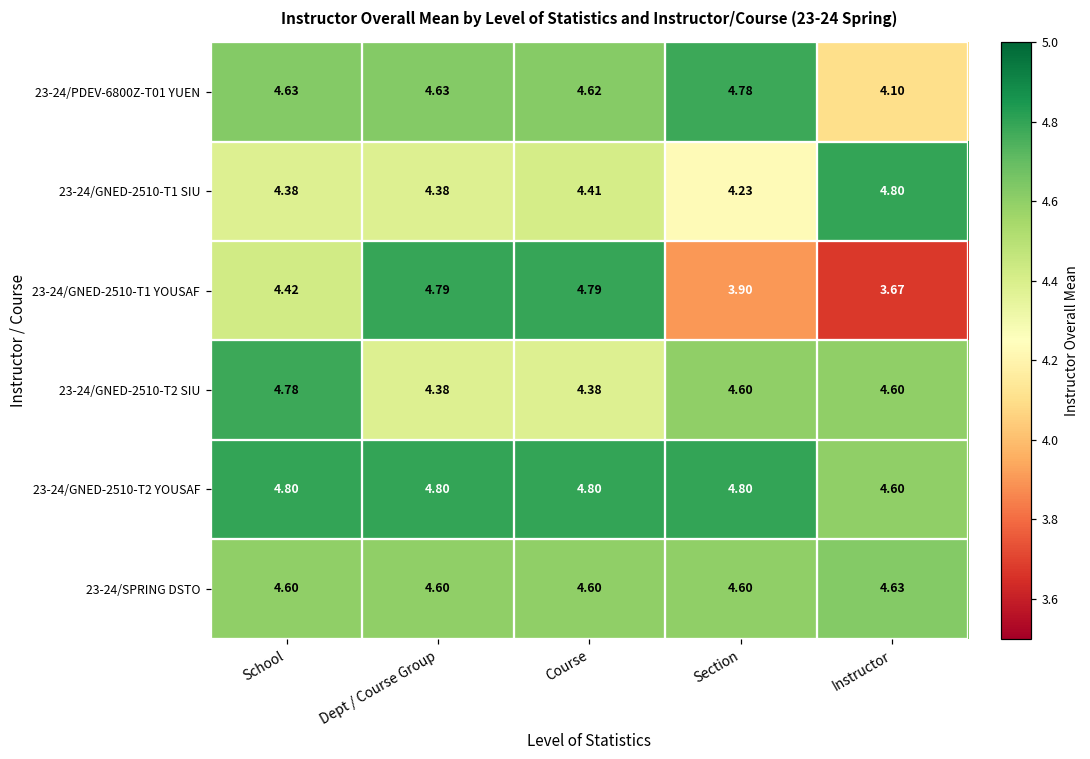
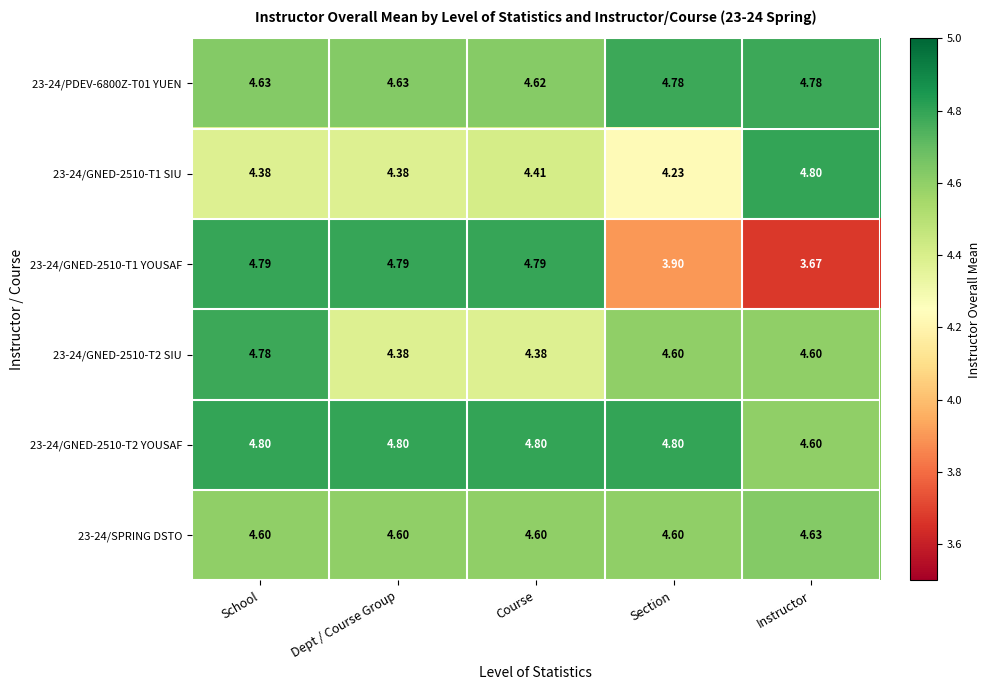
23-24/PDEV-6800Z-T01 YUEN, Instructor: 4.10 -> 4.78
23-24/GNED-2510-T1 YOUSAF, School: 4.42 -> 4.79
